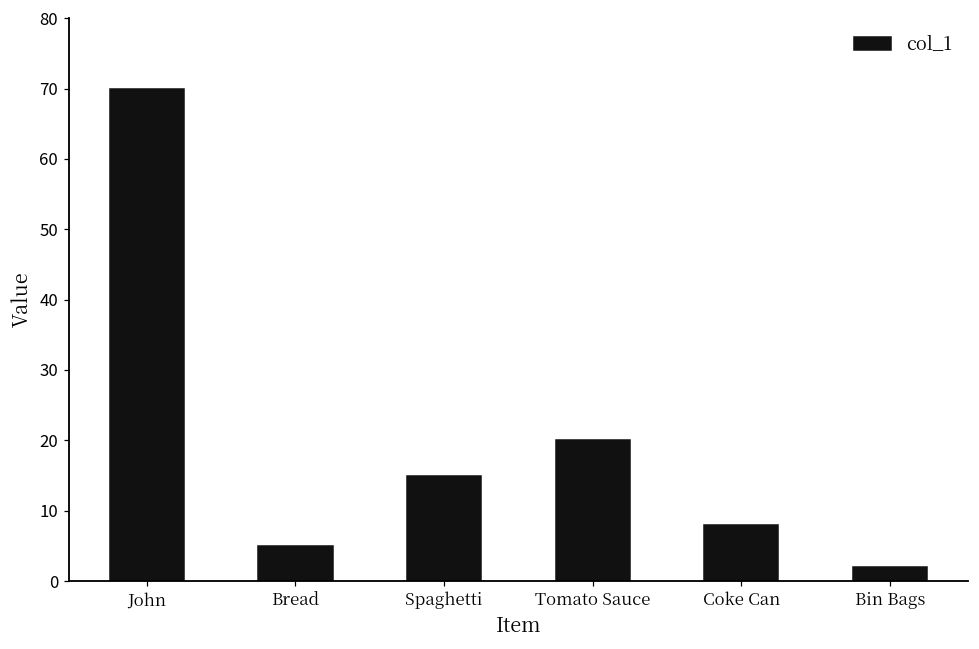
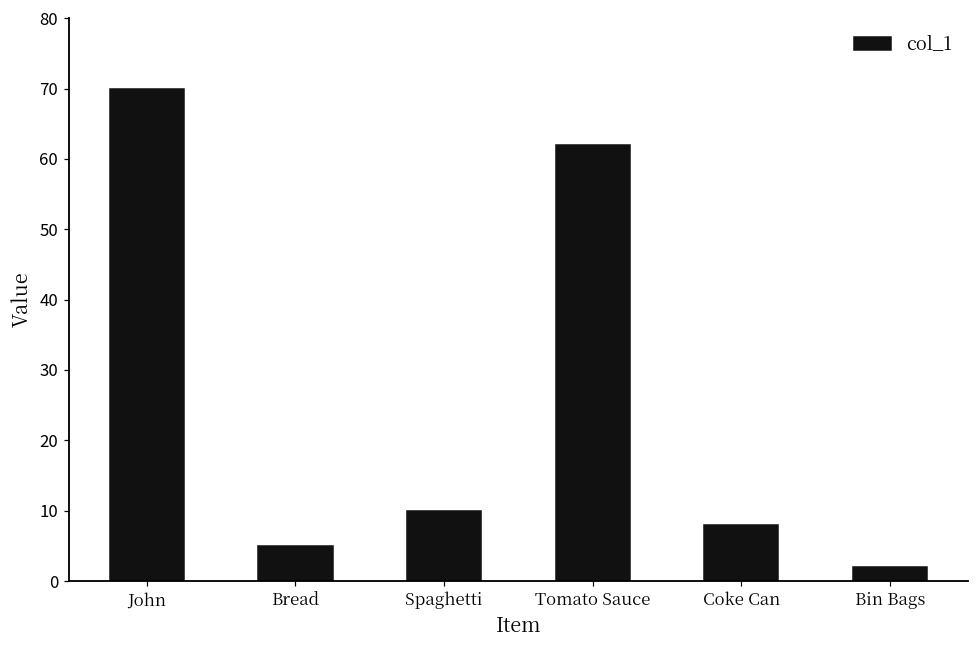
Spaghetti: 15 -> 10
Tomato Sauce: 20 -> 62
